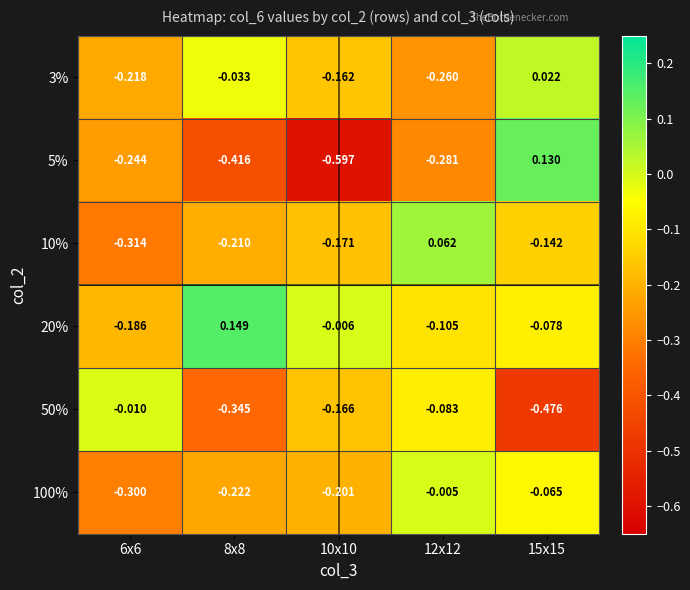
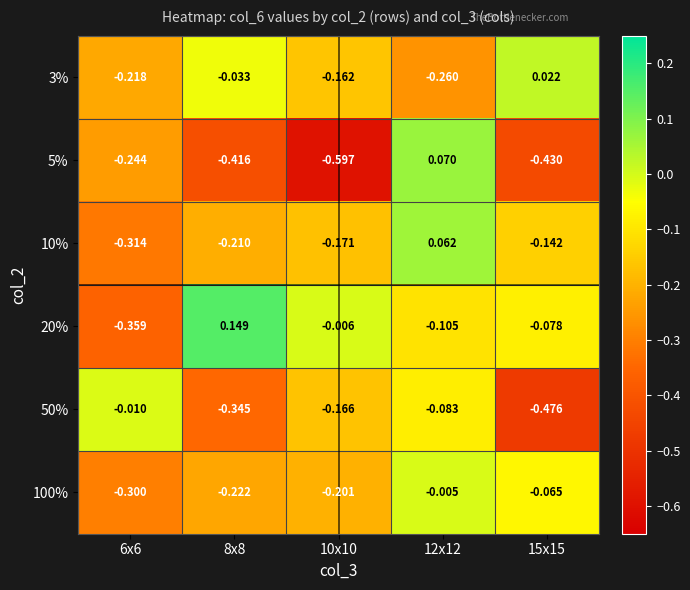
5%, 12x12: -0.281 -> 0.070
5%, 15x15: 0.130 -> -0.430
20%, 6x6: -0.186 -> -0.359
